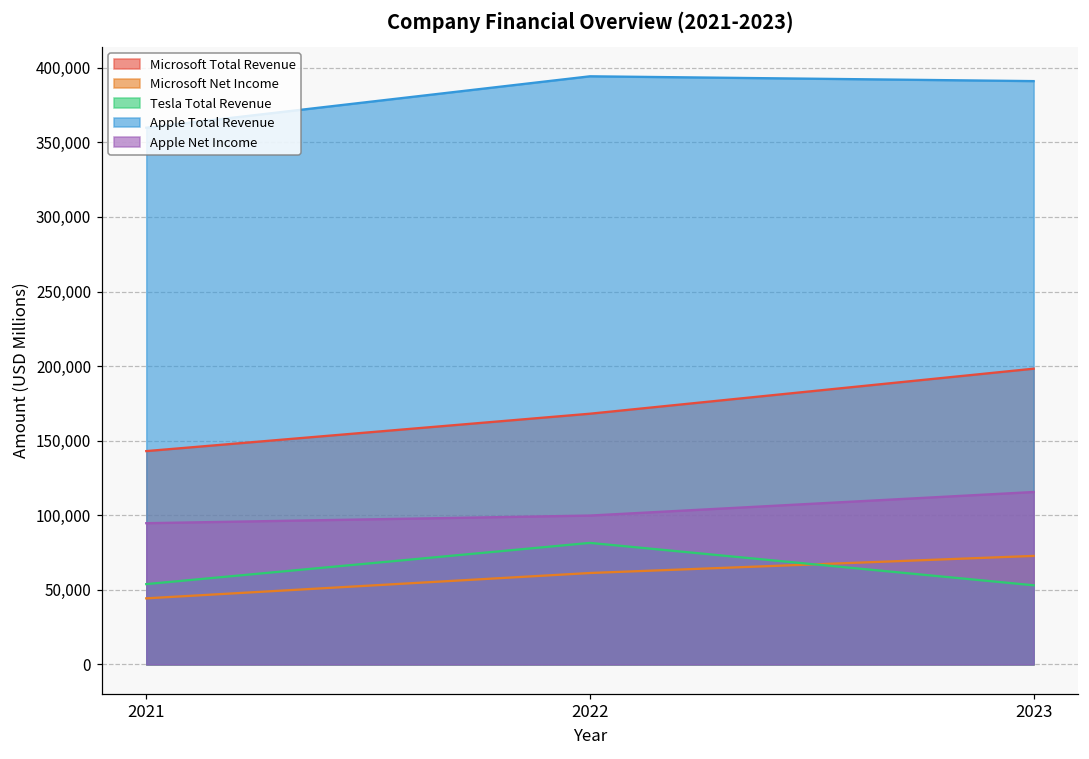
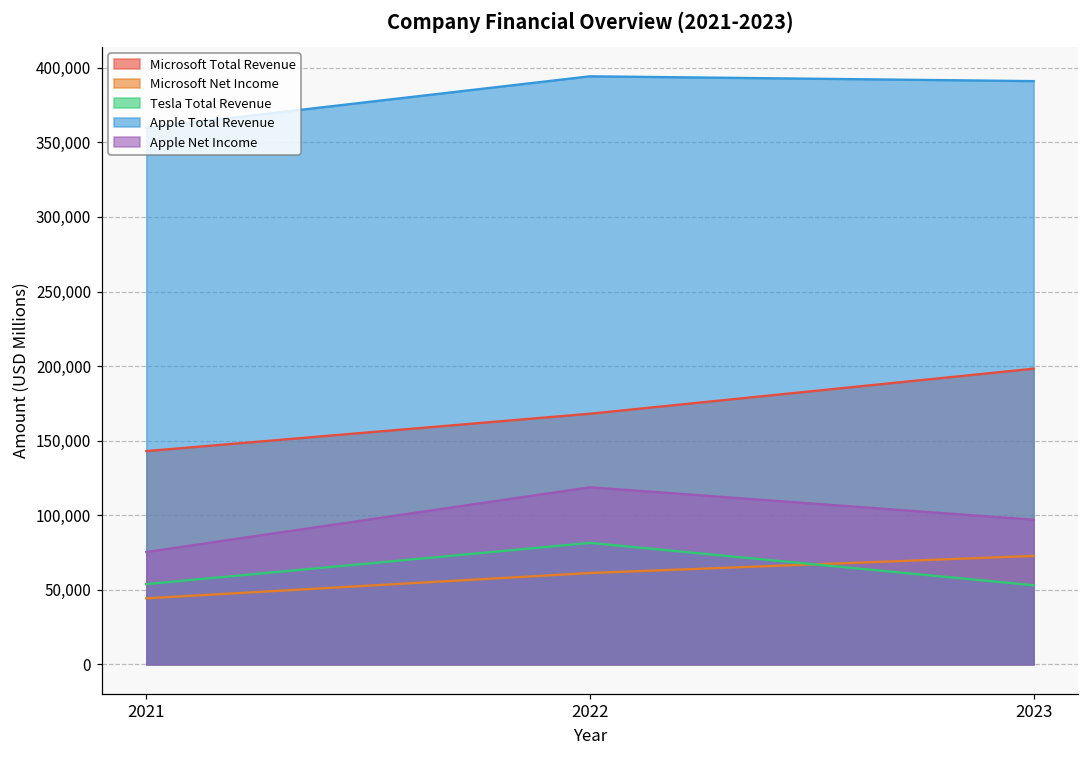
Apple Net Income, 2021: 95,000 -> 75,000
Apple Net Income, 2022: 100,000 -> 119,000
Apple Net Income, 2023: 116,000 -> 97,000
